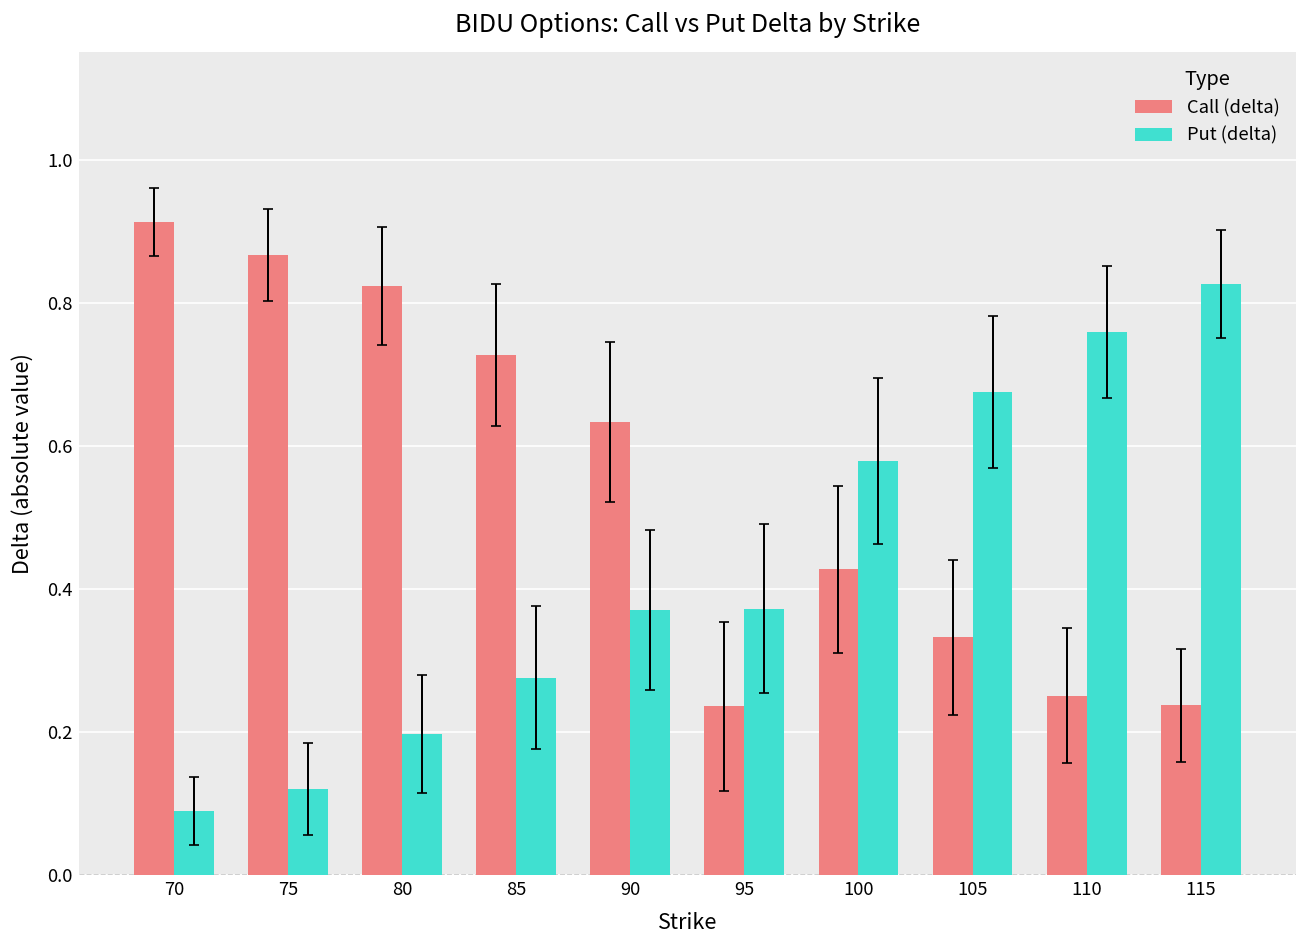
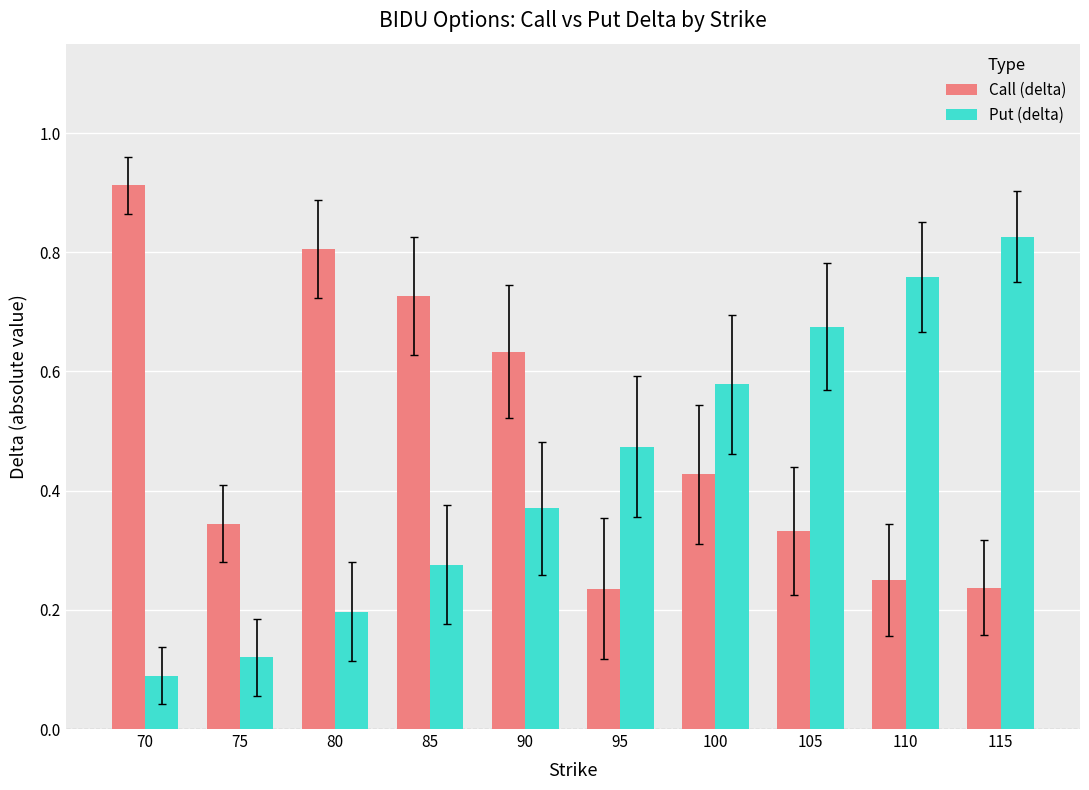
Call (delta), 75: 0.87 -> 0.34
Call (delta), 80: 0.82 -> 0.81
Put (delta), 95: 0.37 -> 0.47
